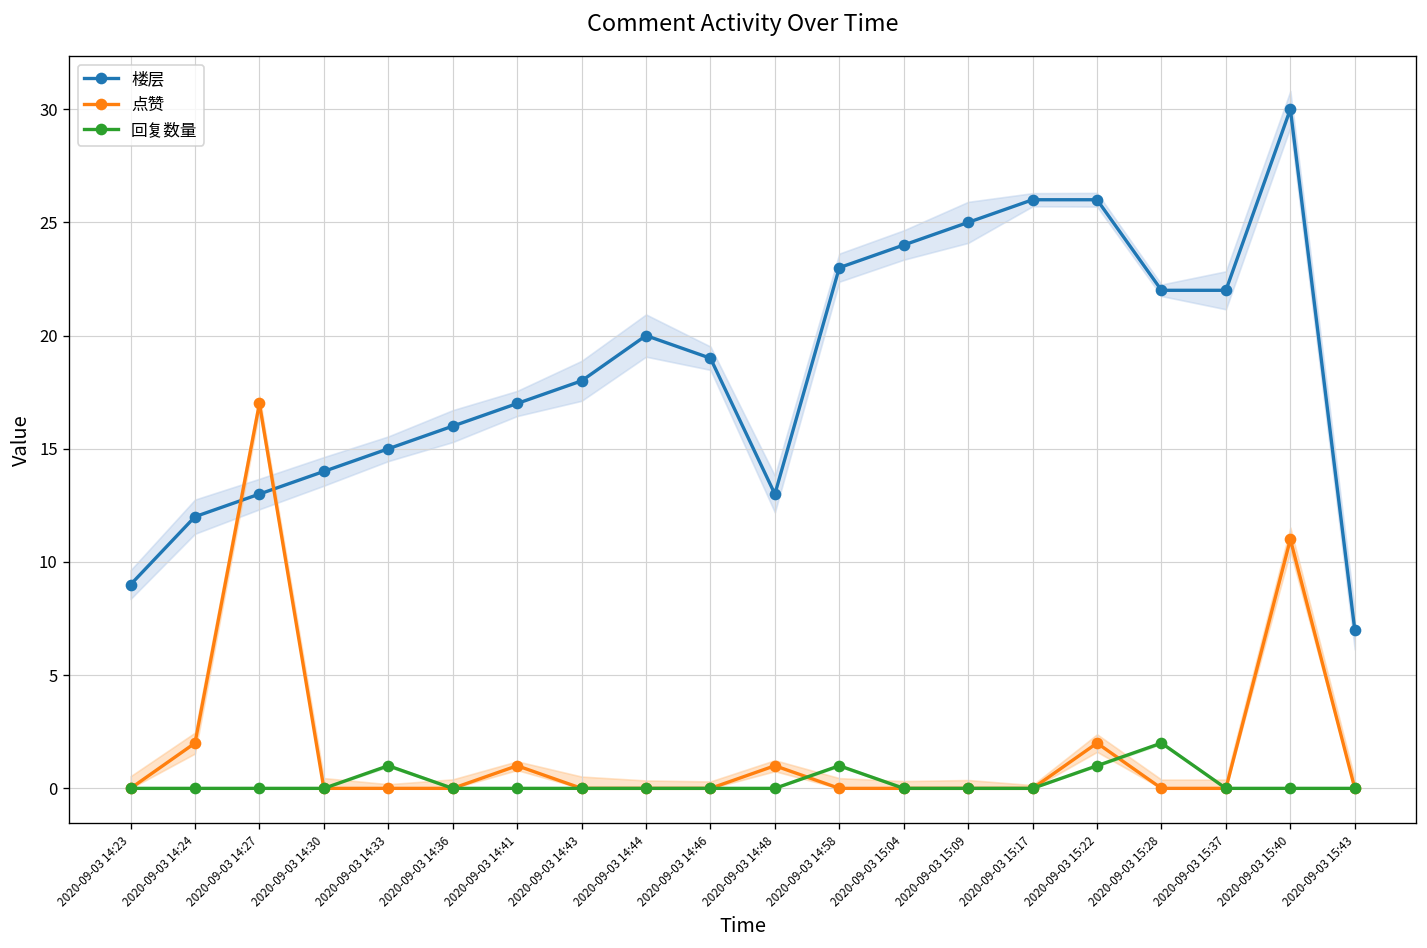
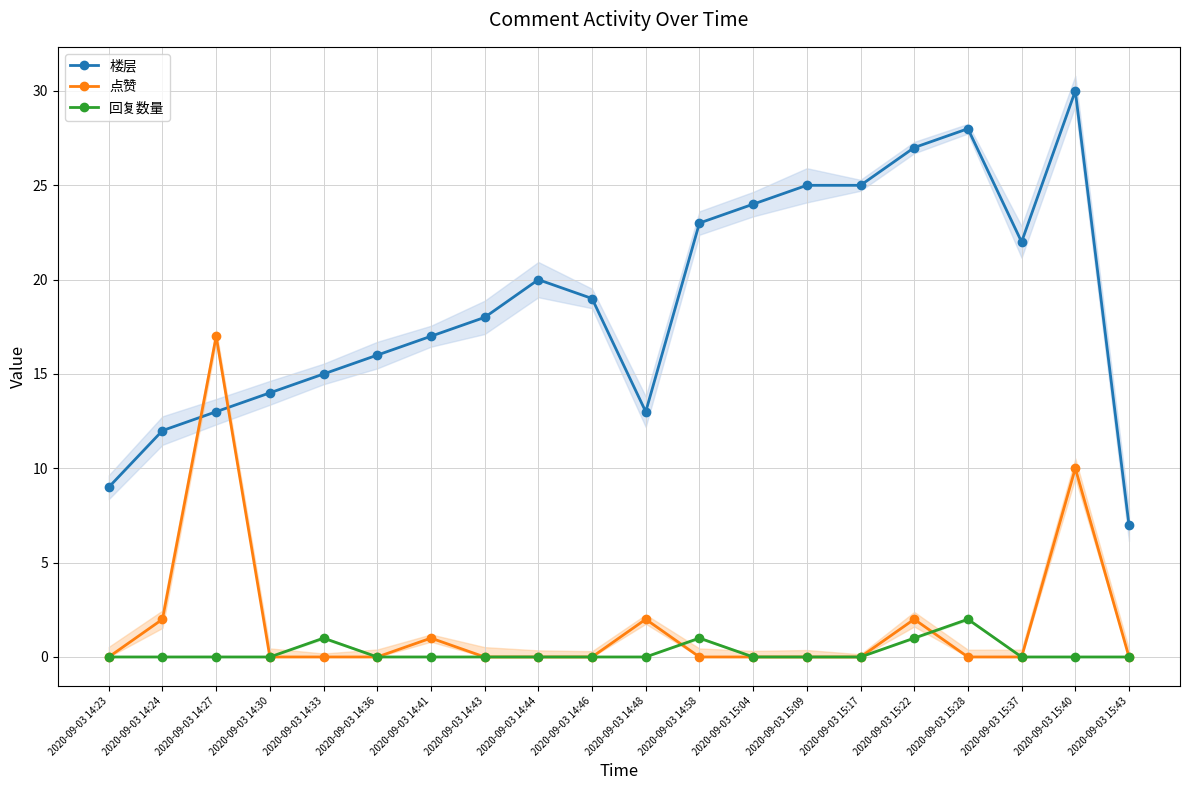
点赞, 2020-09-03 14:48: 1 -> 2
楼层, 2020-09-03 15:17: 26 -> 25
楼层, 2020-09-03 15:22: 26 -> 27
楼层, 2020-09-03 15:28: 22 -> 28
点赞, 2020-09-03 15:40: 11 -> 10
